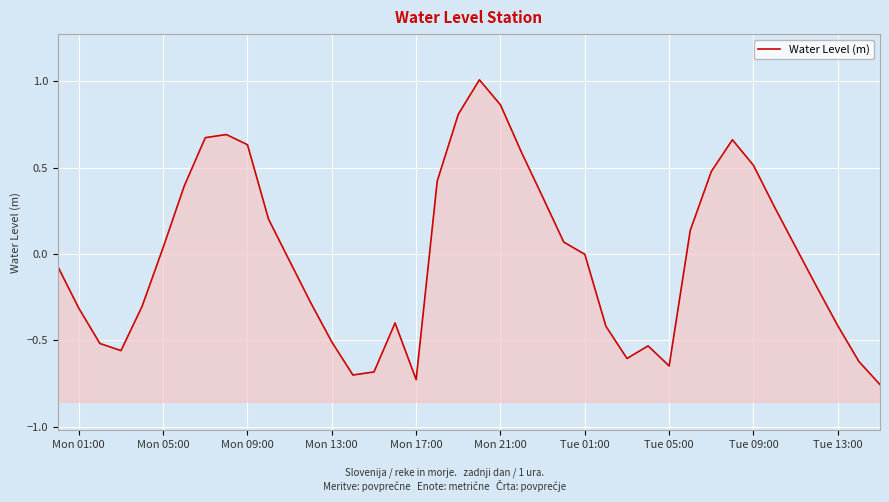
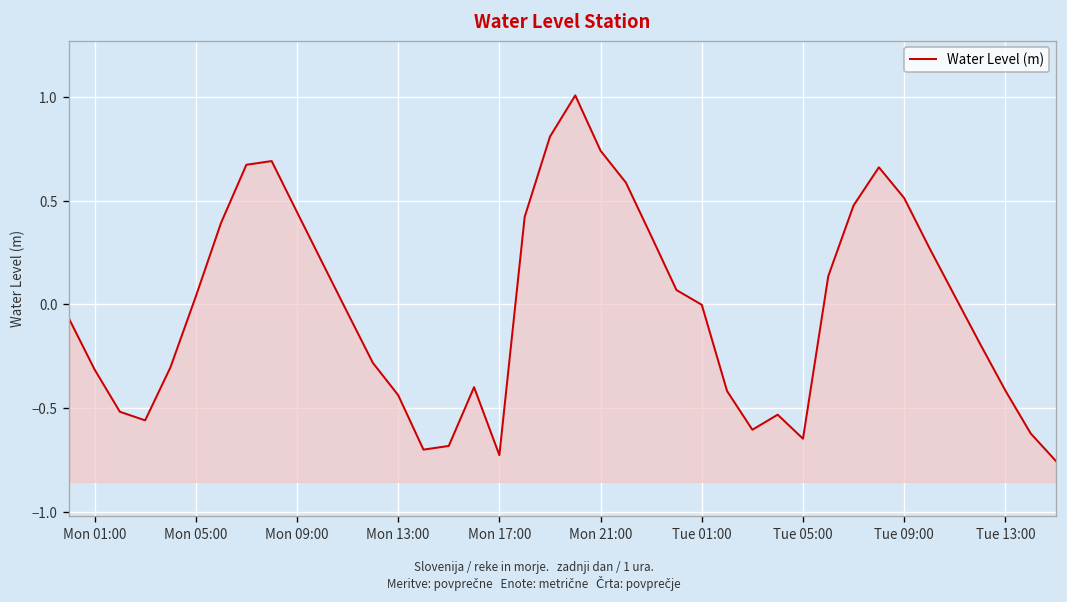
Mon 09:00: 0.63 -> 0.45
Mon 13:00: -0.51 -> -0.44
Mon 21:00: 0.86 -> 0.74
